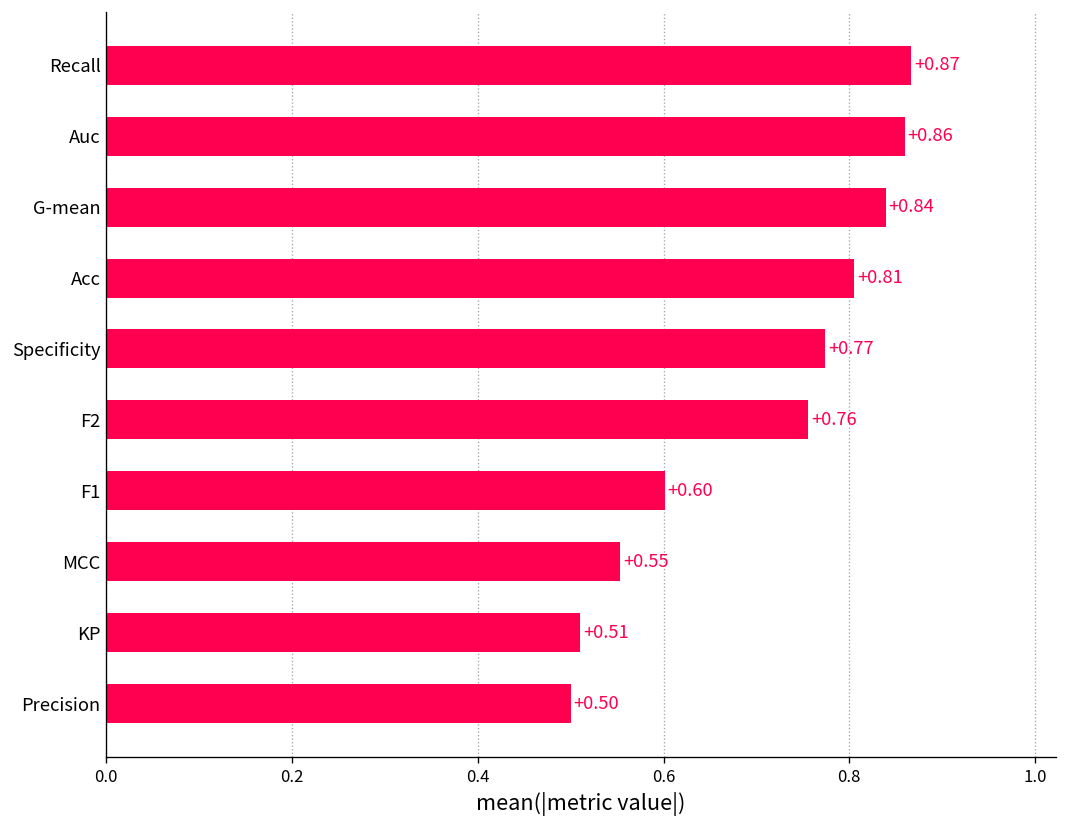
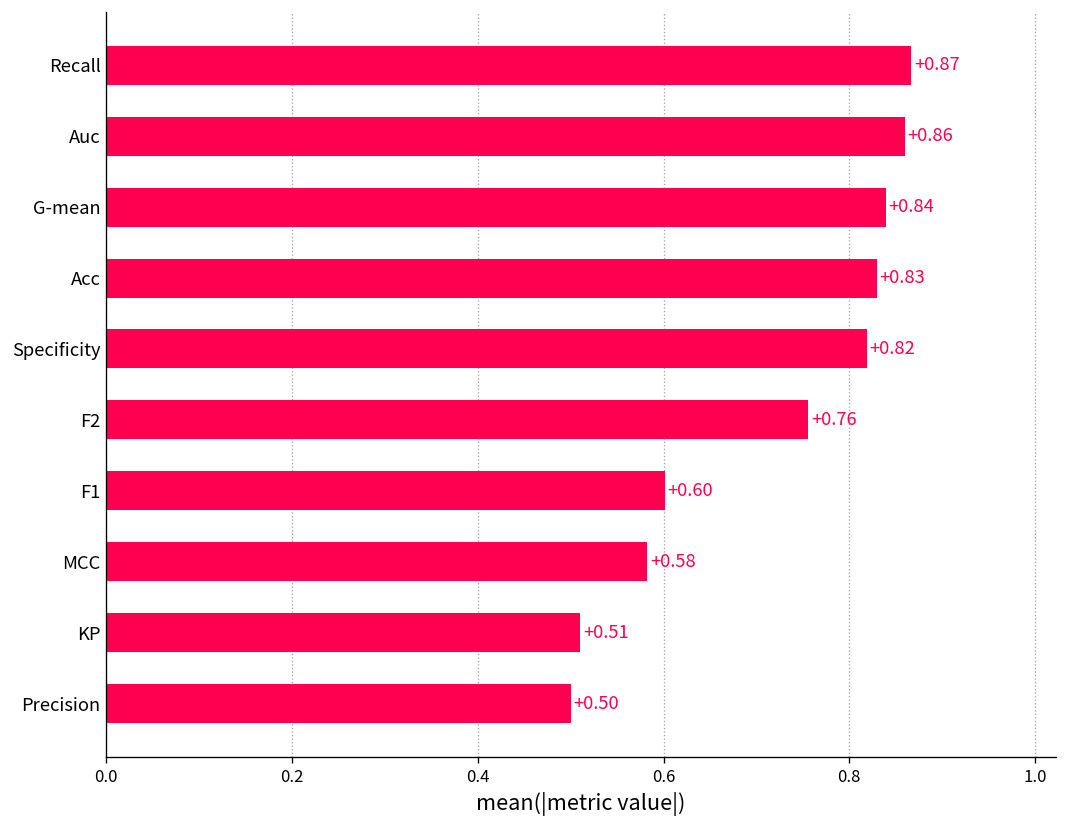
Acc: +0.81 -> +0.83
Specificity: +0.77 -> +0.82
MCC: +0.55 -> +0.58
